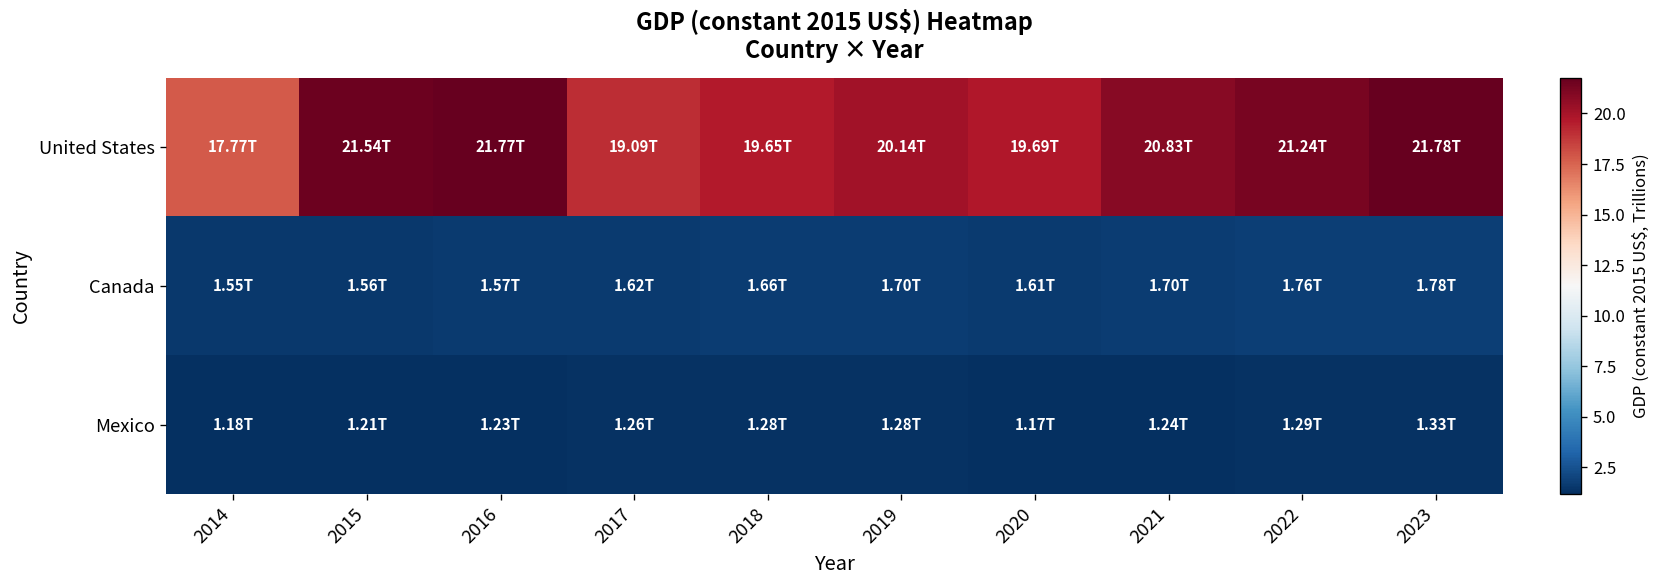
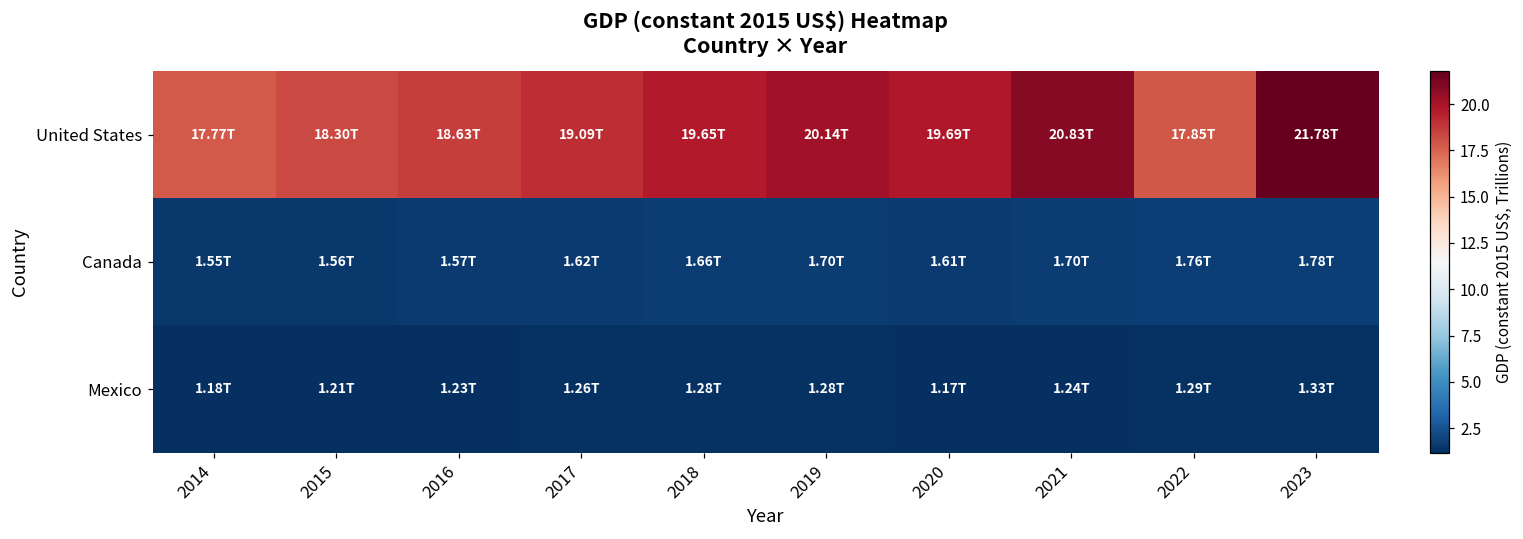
United States, 2015: 21.54T -> 18.30T
United States, 2016: 21.77T -> 18.63T
United States, 2022: 21.24T -> 17.85T
